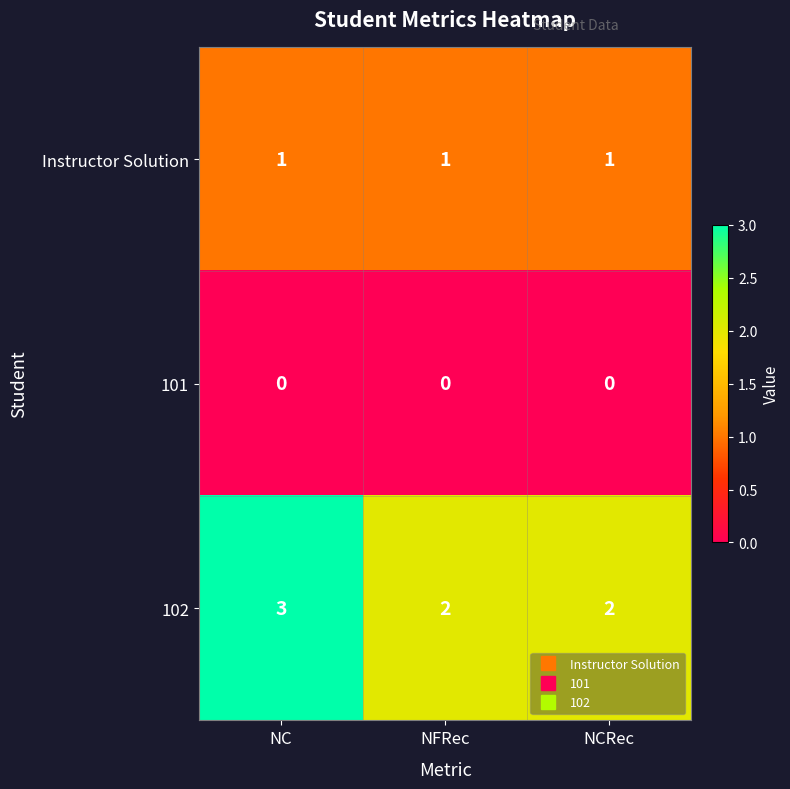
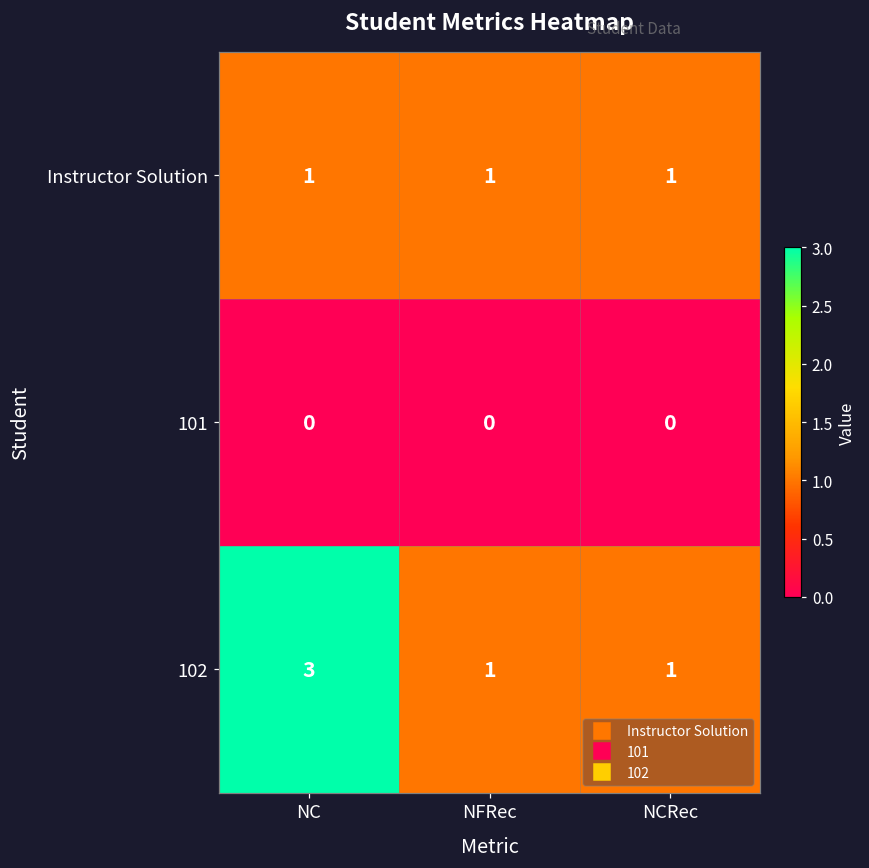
102, NFRec: 2 -> 1
102, NCRec: 2 -> 1
